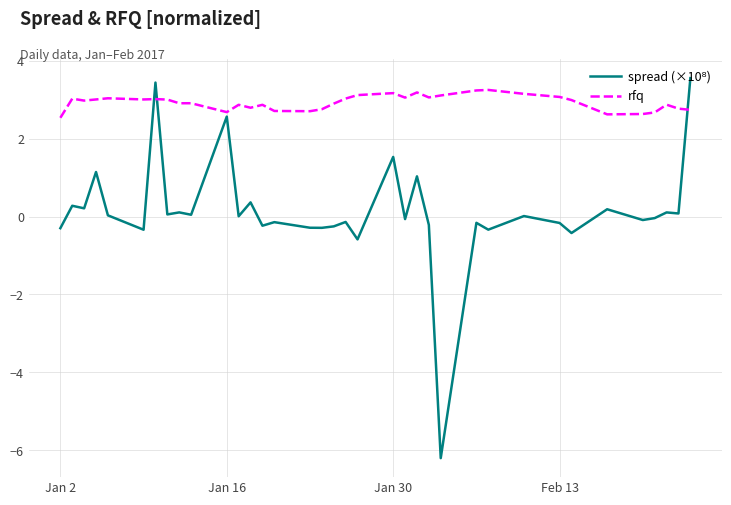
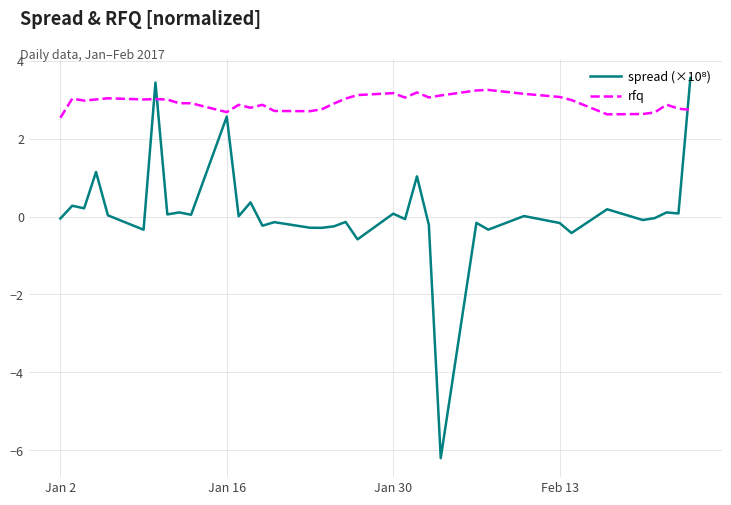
spread (×10⁸), Jan 2: -0.3 -> 0.0
spread (×10⁸), Jan 30: 1.5 -> 0.1
